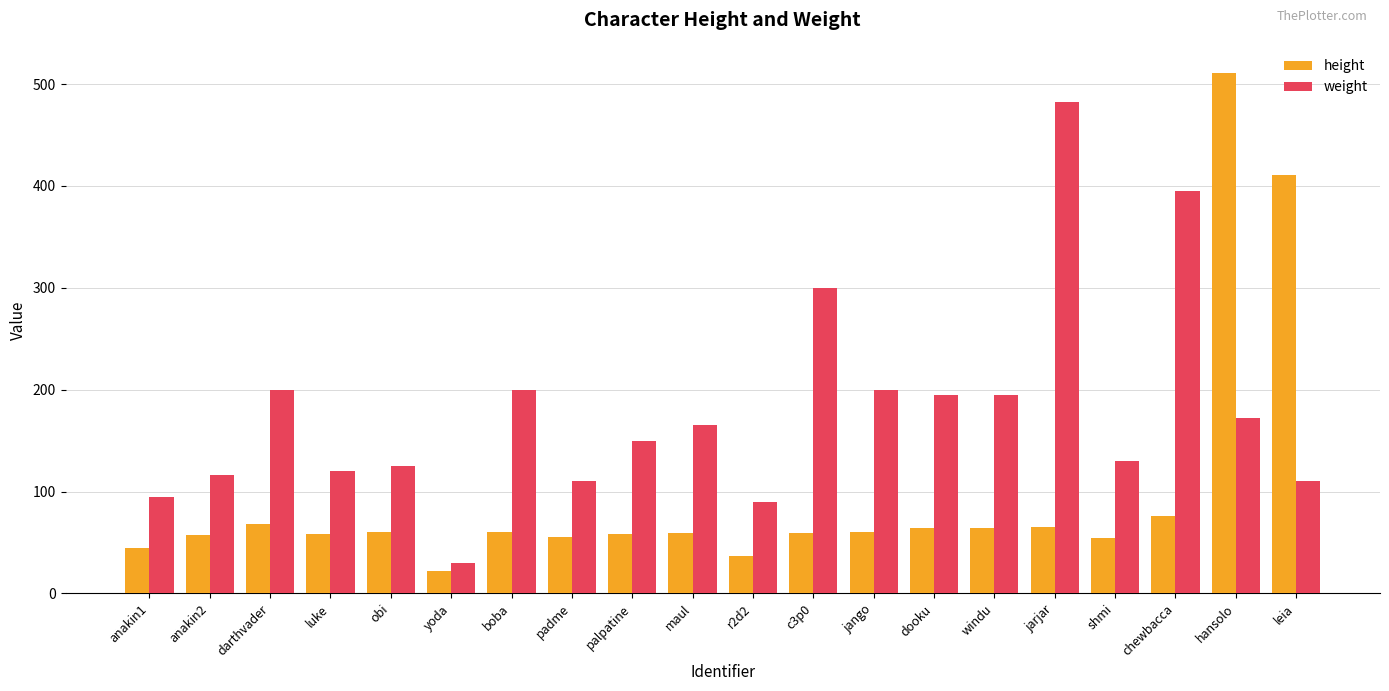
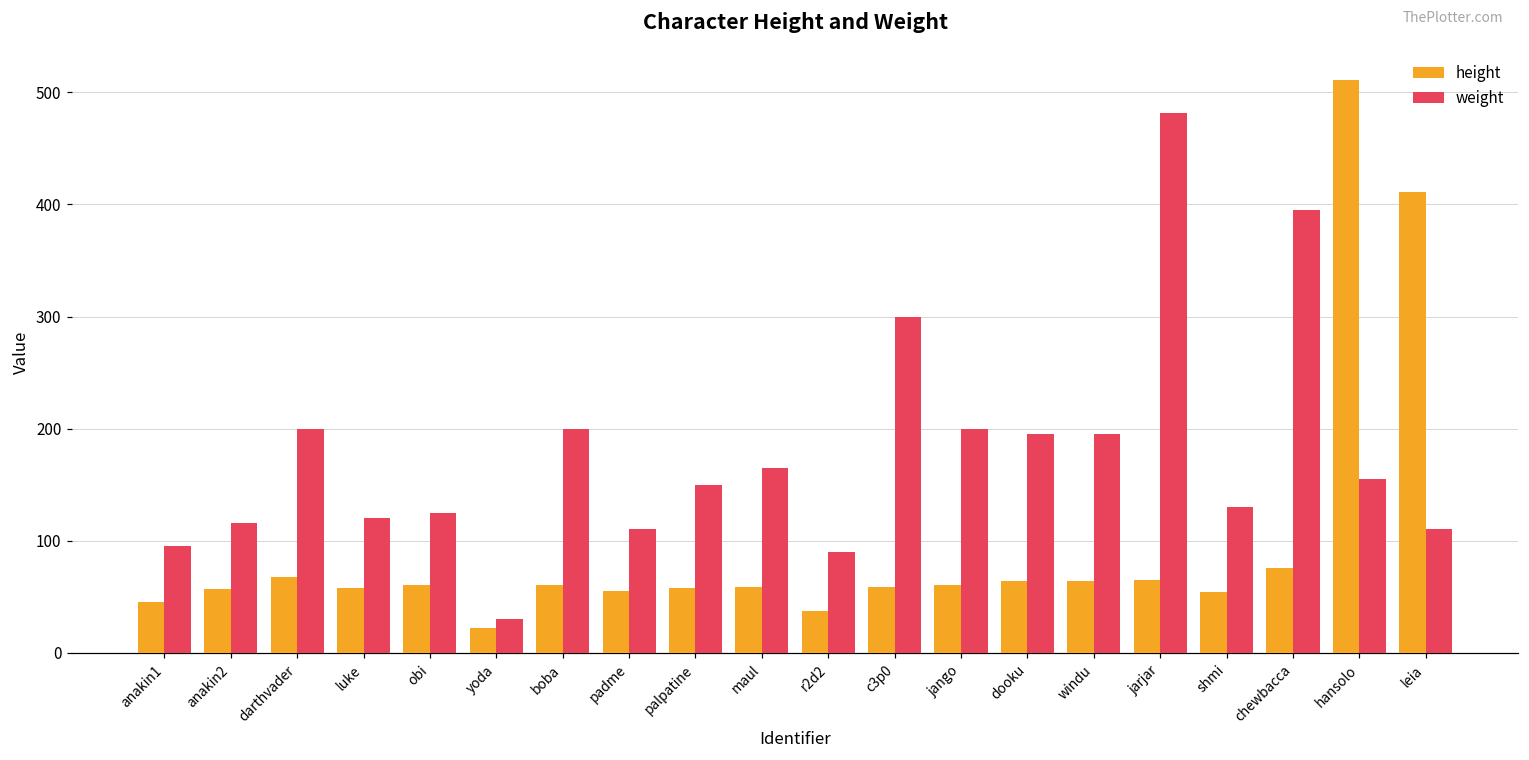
weight, hansolo: 172 -> 155
